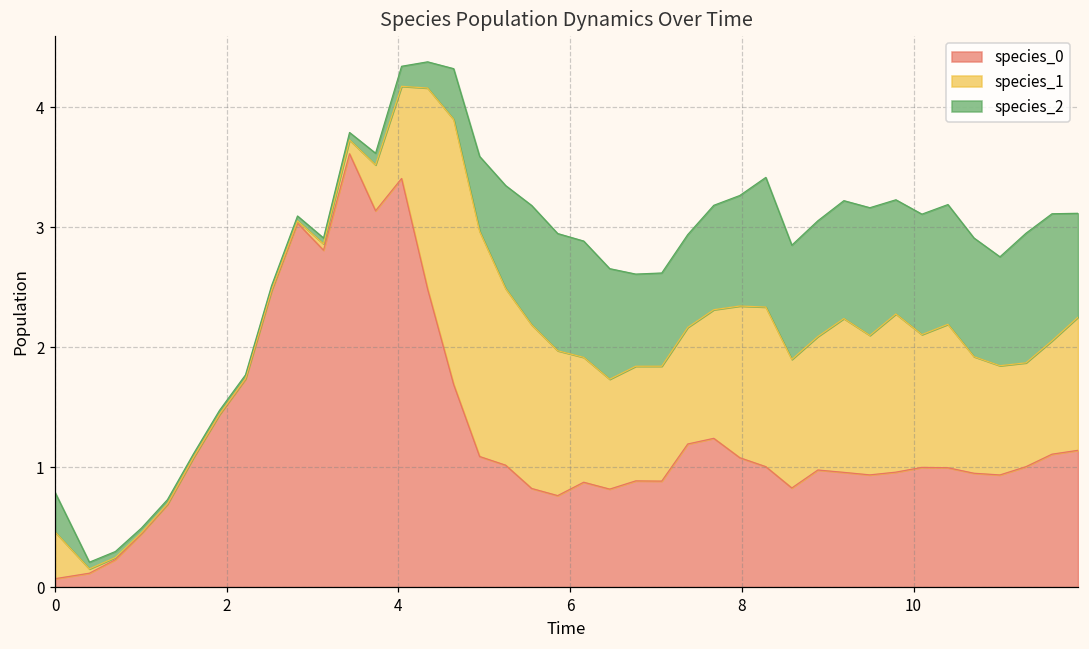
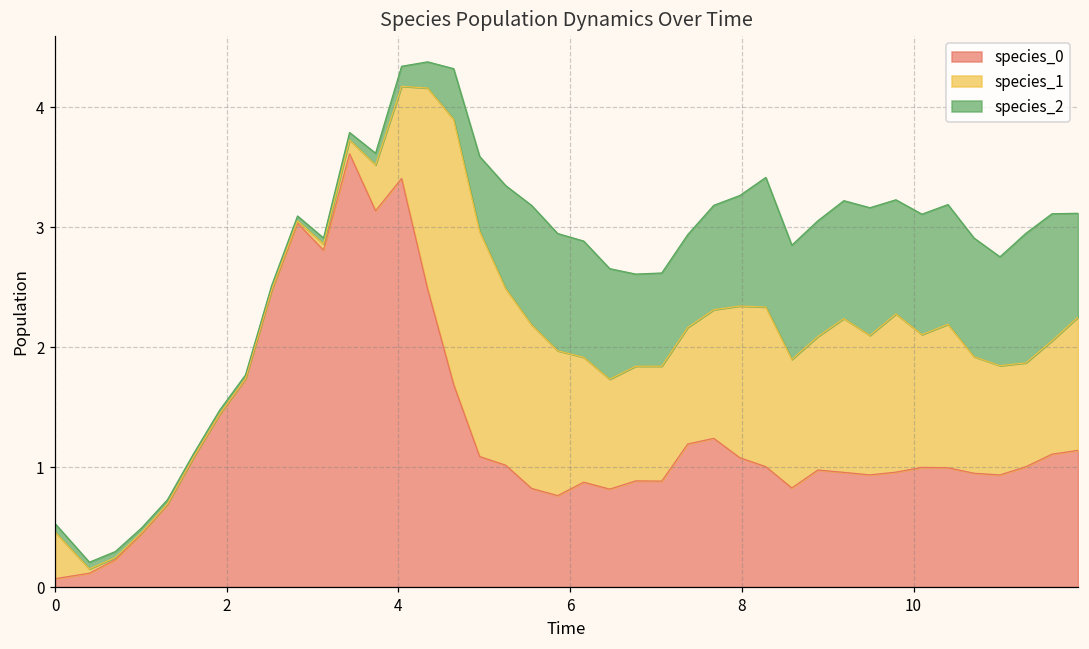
species_2, 0: 0.33 -> 0.07
